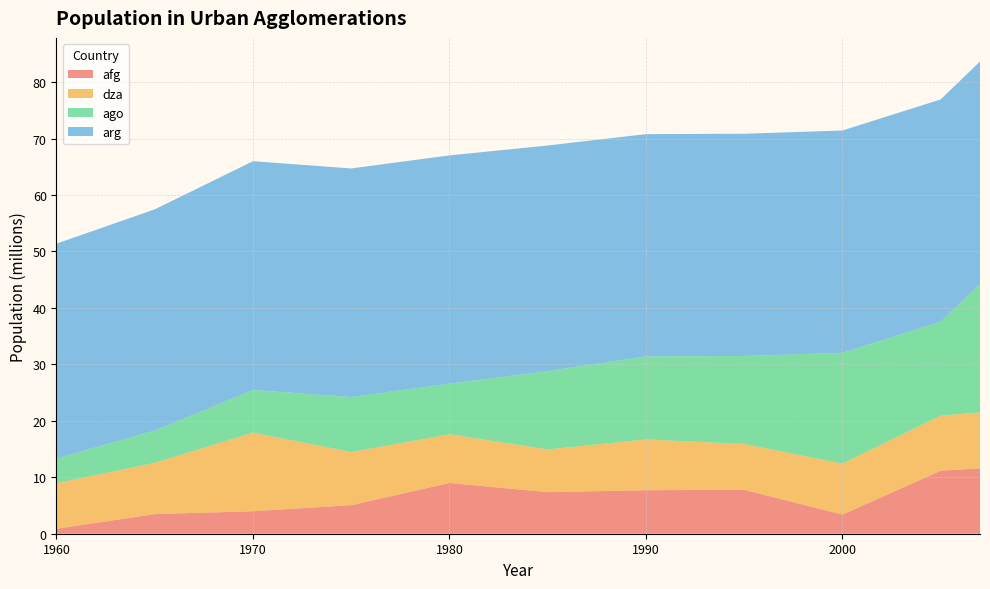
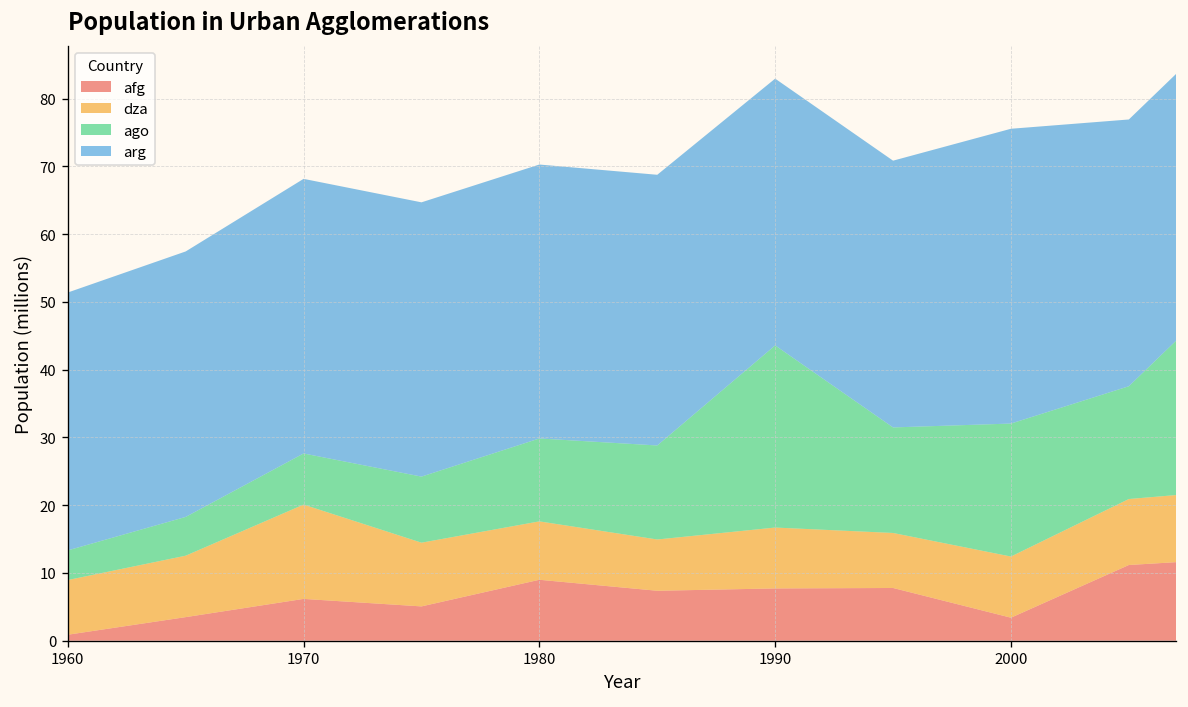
afg, 1970: 4 -> 6
ago, 1980: 9 -> 12
ago, 1990: 15 -> 27
arg, 2000: 39 -> 44
